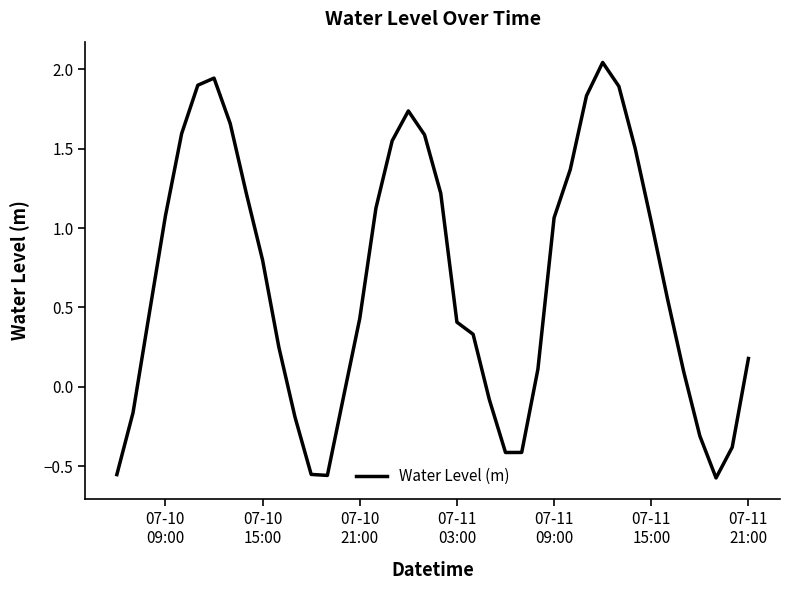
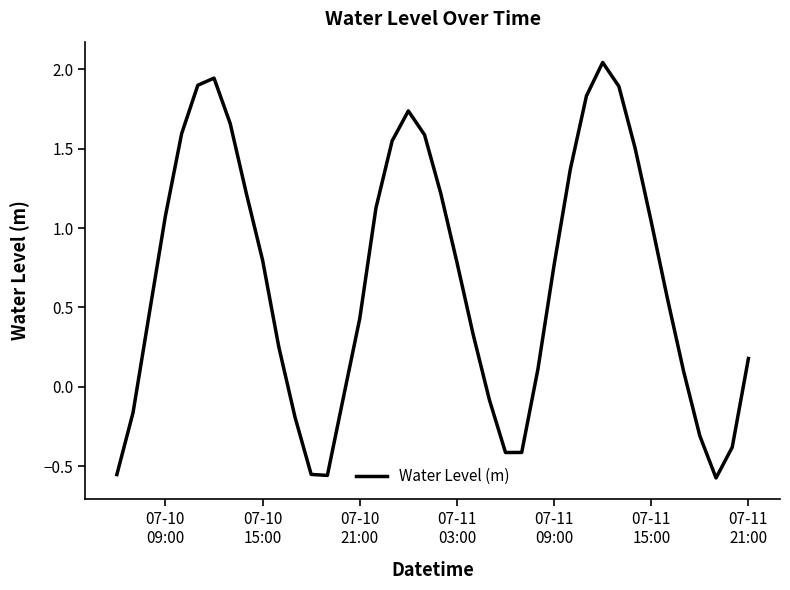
07-11 03:00: 0.41 -> 0.78
07-11 09:00: 1.06 -> 0.77
